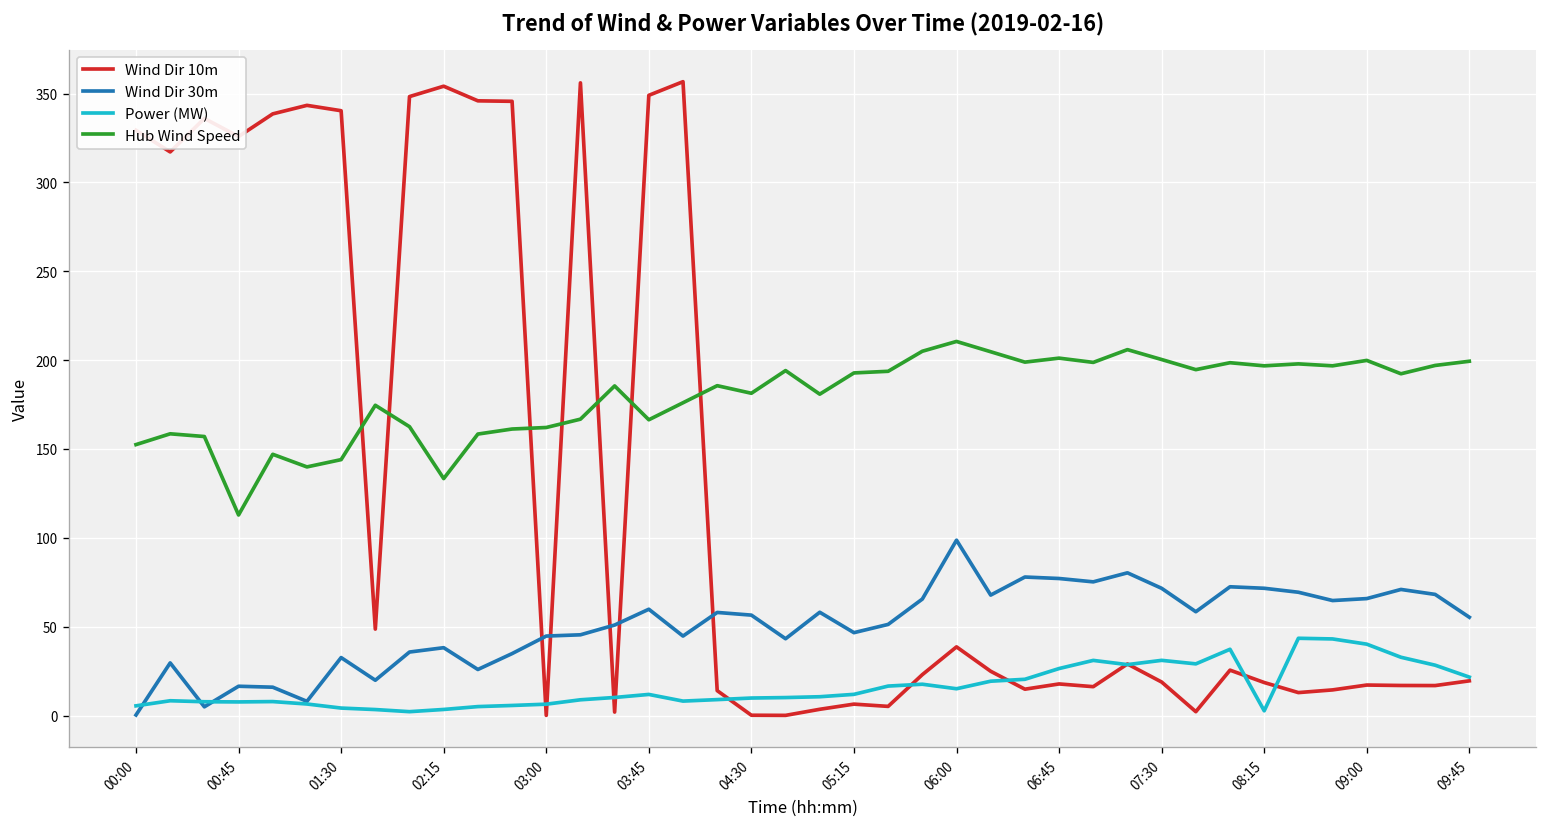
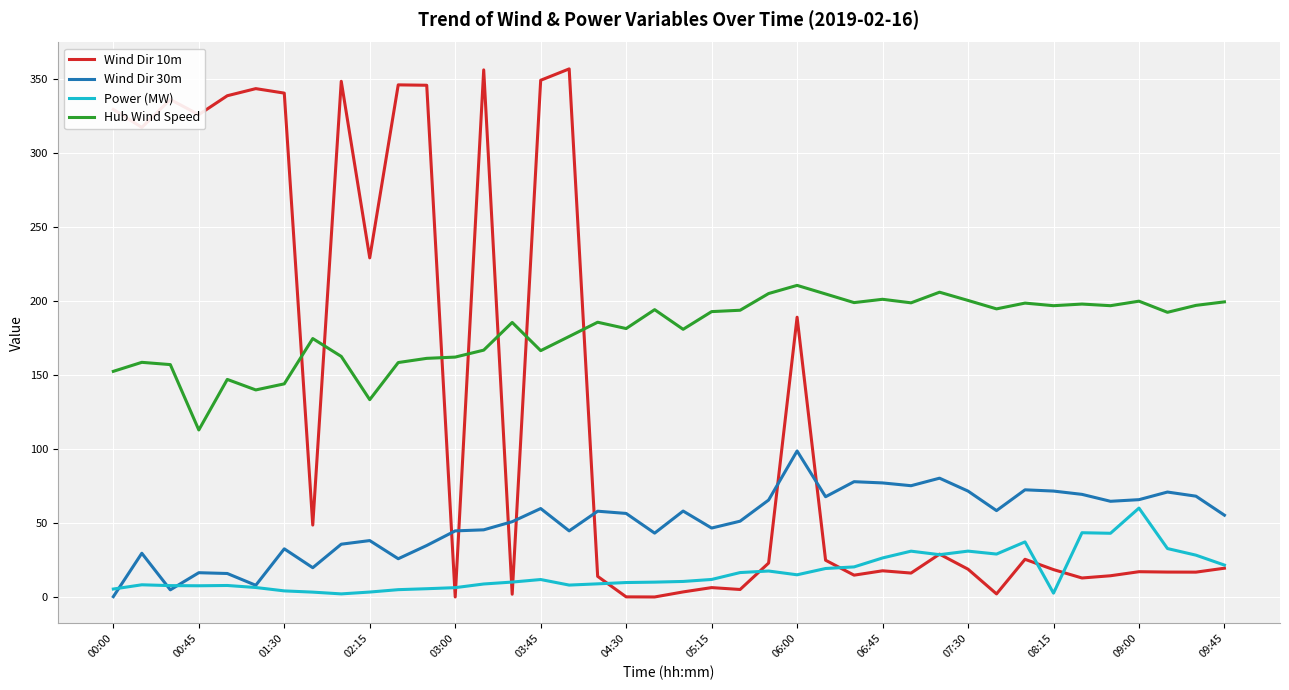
Wind Dir 10m, 02:15: 354 -> 229
Wind Dir 10m, 06:00: 39 -> 189
Power (MW), 09:00: 40 -> 60
